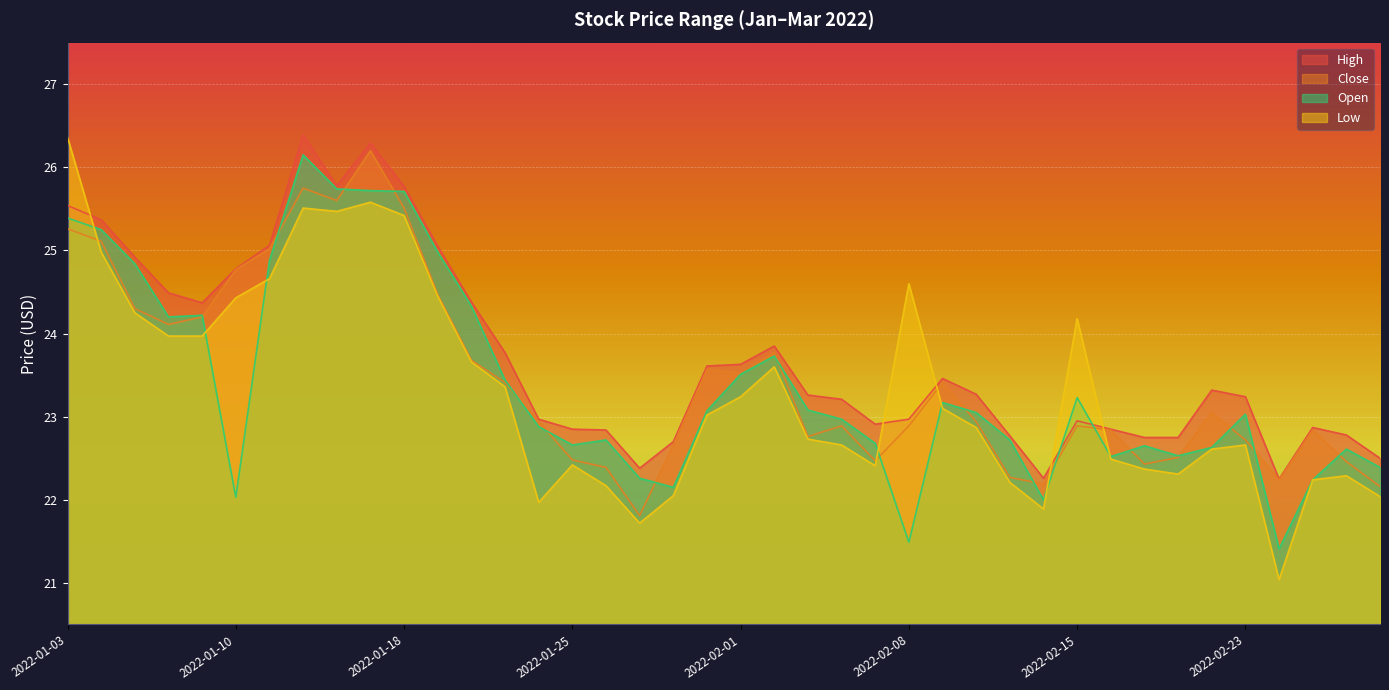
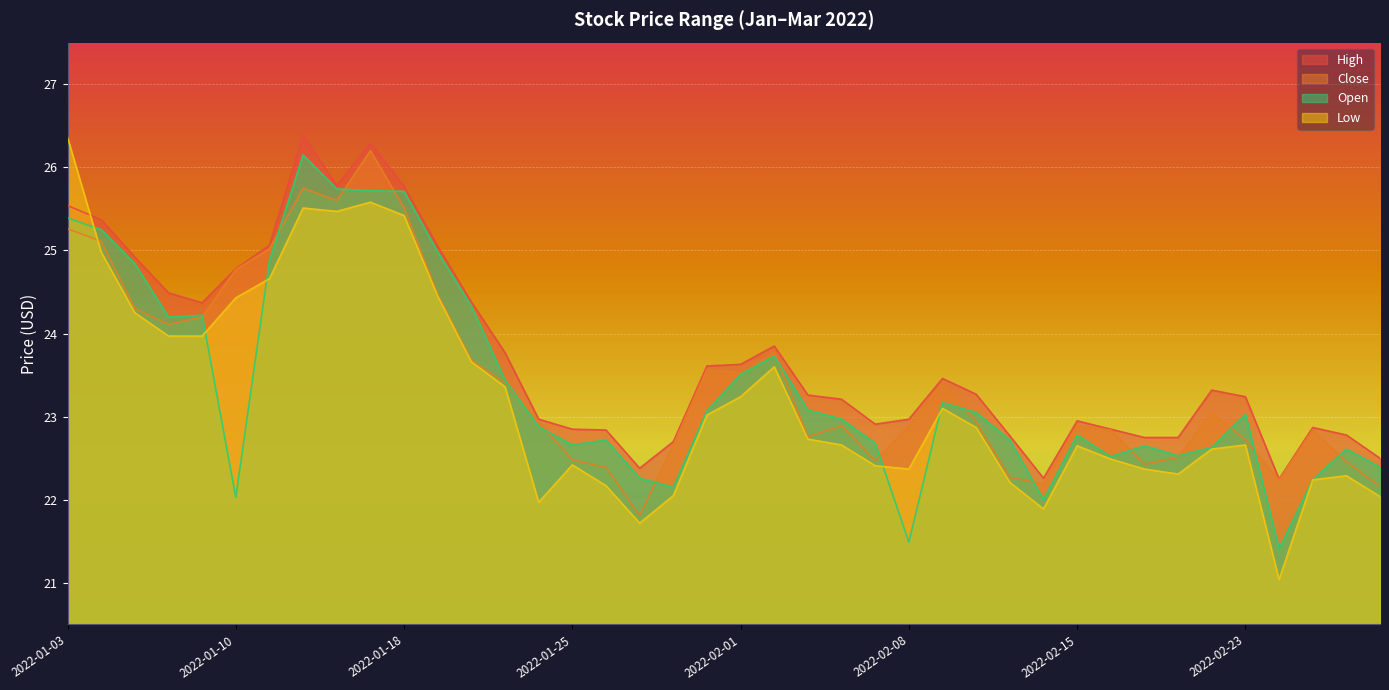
Low, 2022-02-08: 24.6 -> 22.4
Open, 2022-02-15: 23.2 -> 22.8
Low, 2022-02-15: 24.2 -> 22.7
